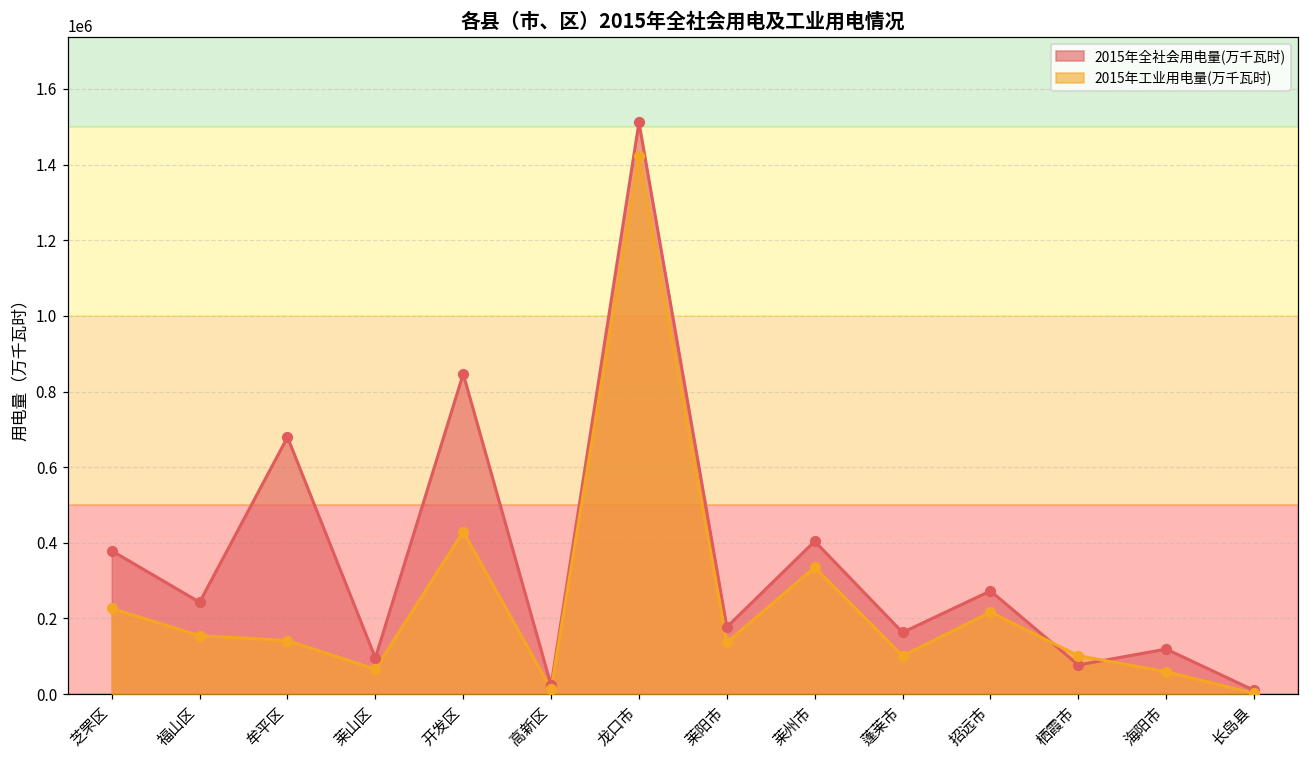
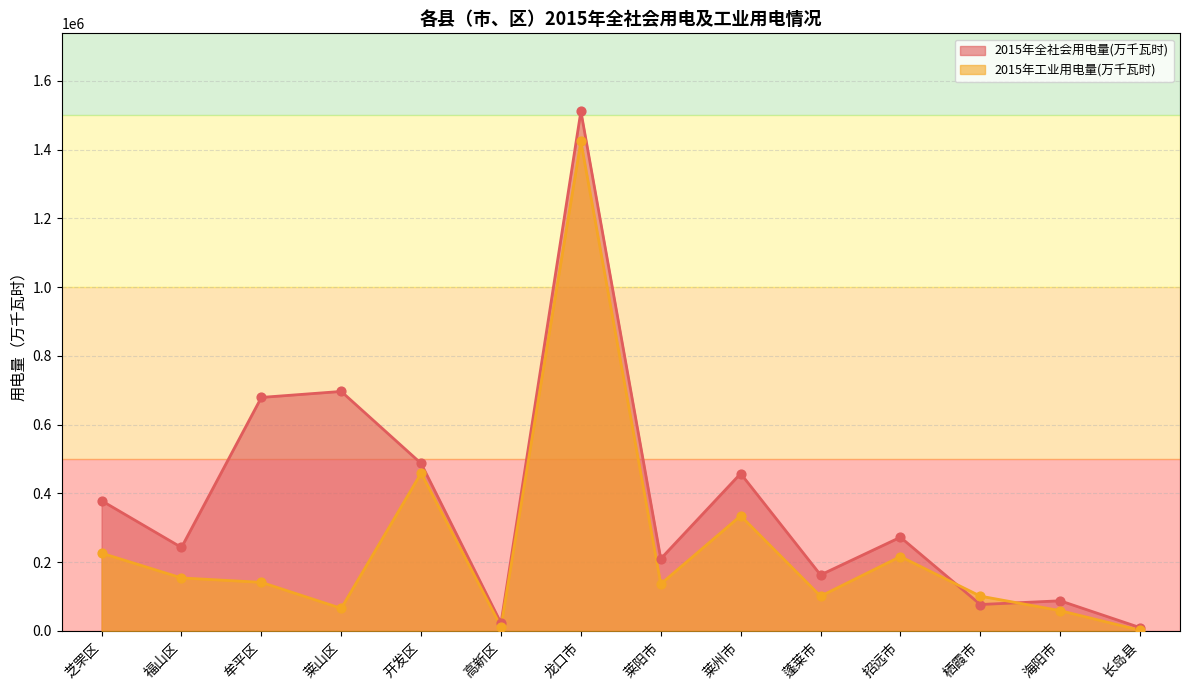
2015年全社会用电量(万千瓦时), 莱山区: 100000 -> 700000
2015年全社会用电量(万千瓦时), 开发区: 850000 -> 490000
2015年工业用电量(万千瓦时), 开发区: 430000 -> 460000
2015年全社会用电量(万千瓦时), 莱阳市: 180000 -> 210000
2015年全社会用电量(万千瓦时), 莱州市: 400000 -> 460000
2015年全社会用电量(万千瓦时), 海阳市: 120000 -> 90000
